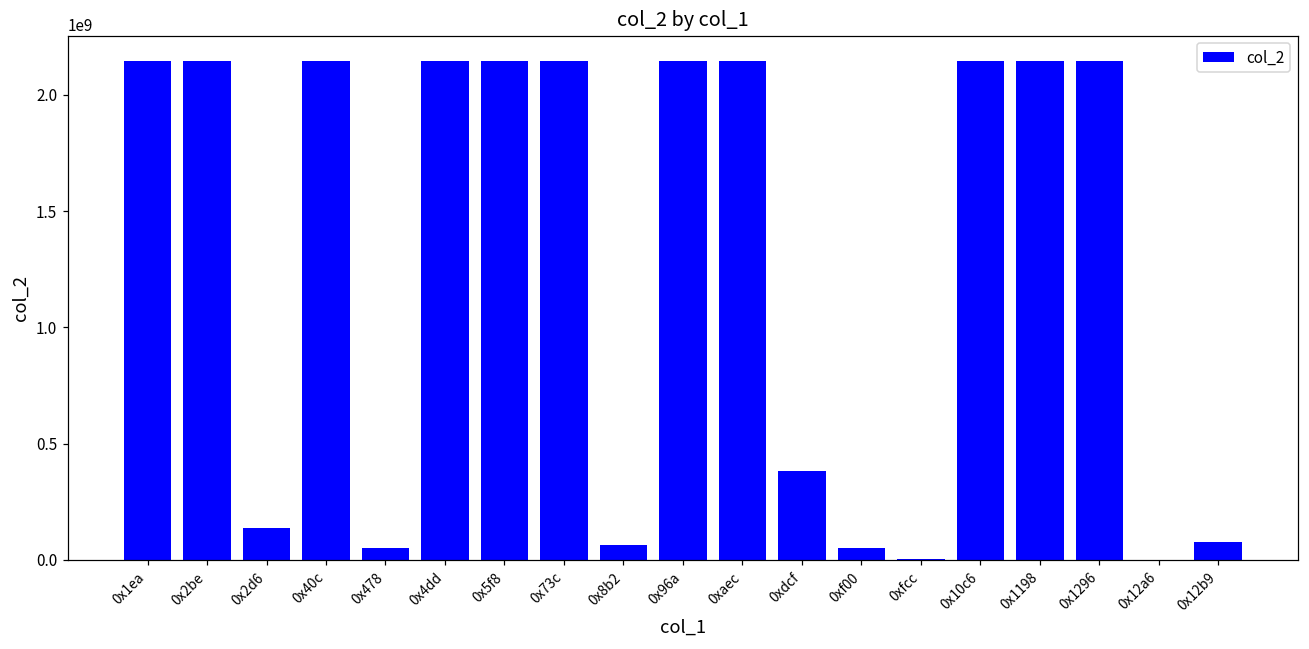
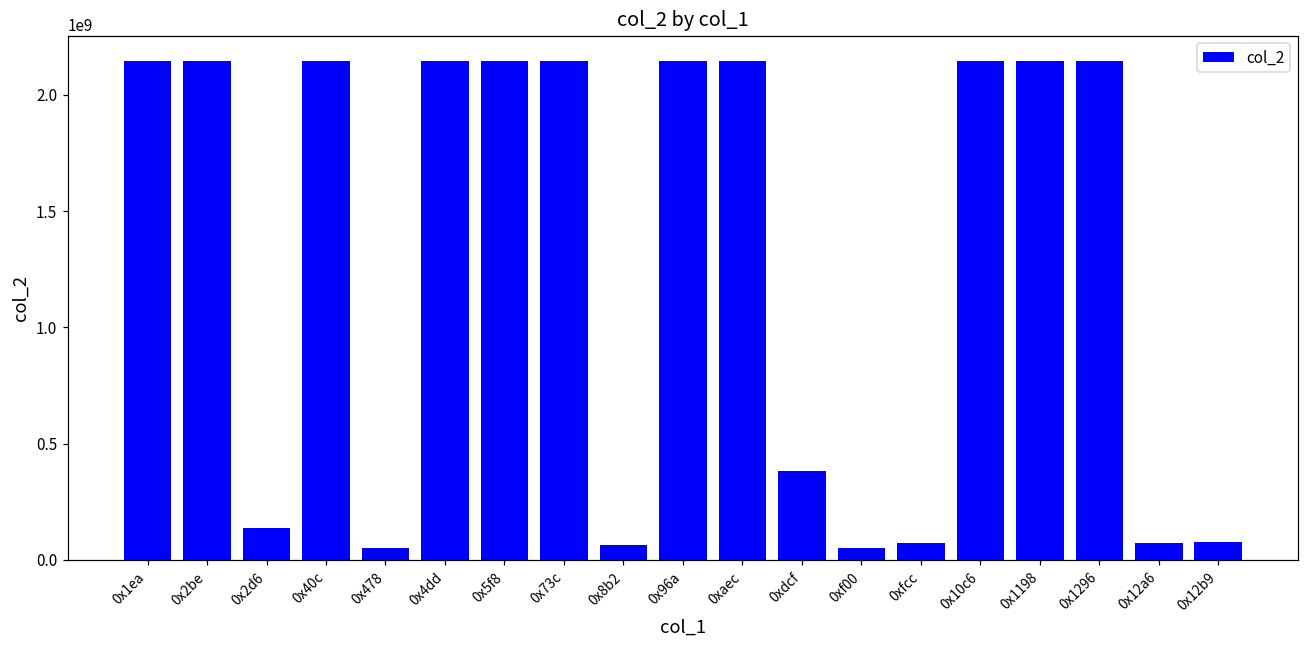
0xfcc: 0 -> 70000000
0x12a6: 0 -> 70000000
